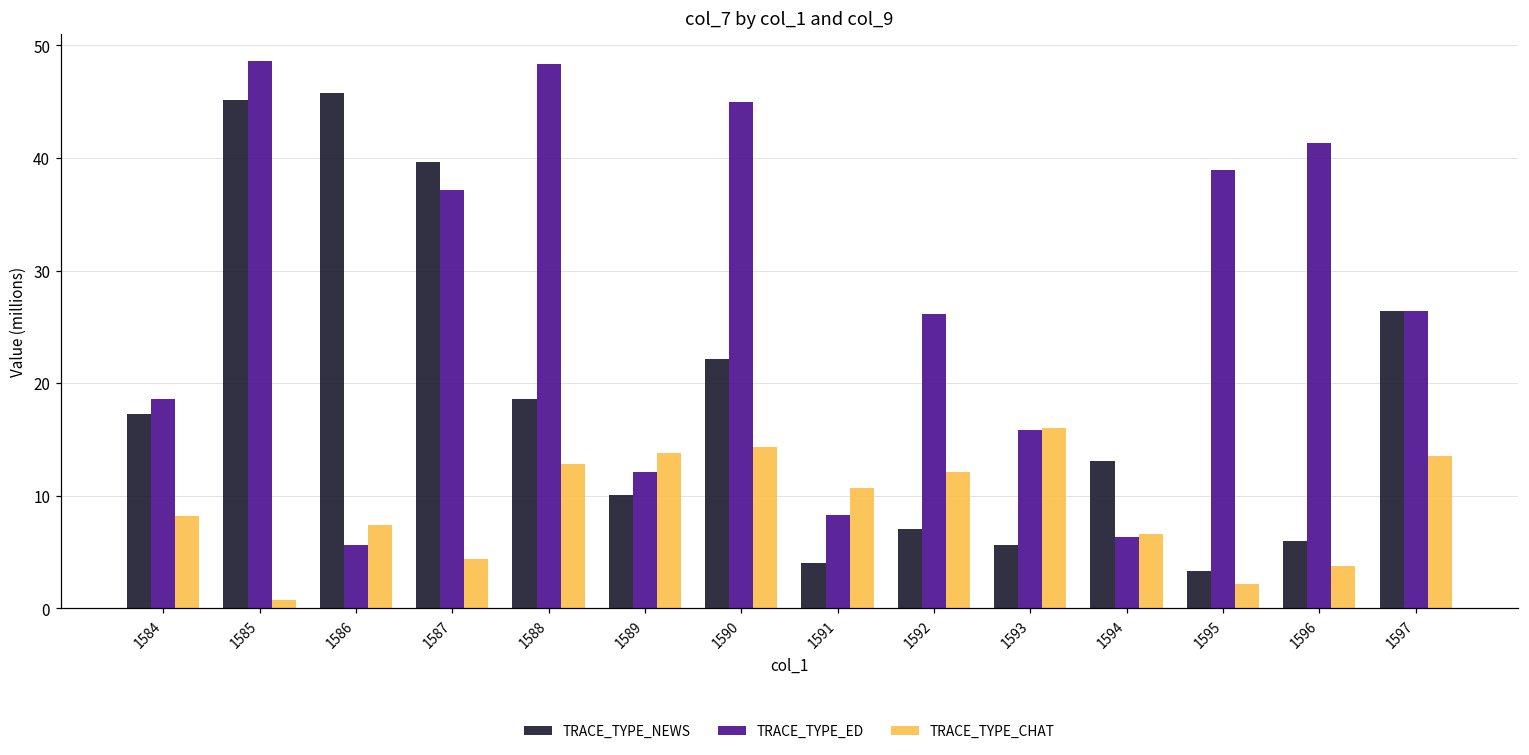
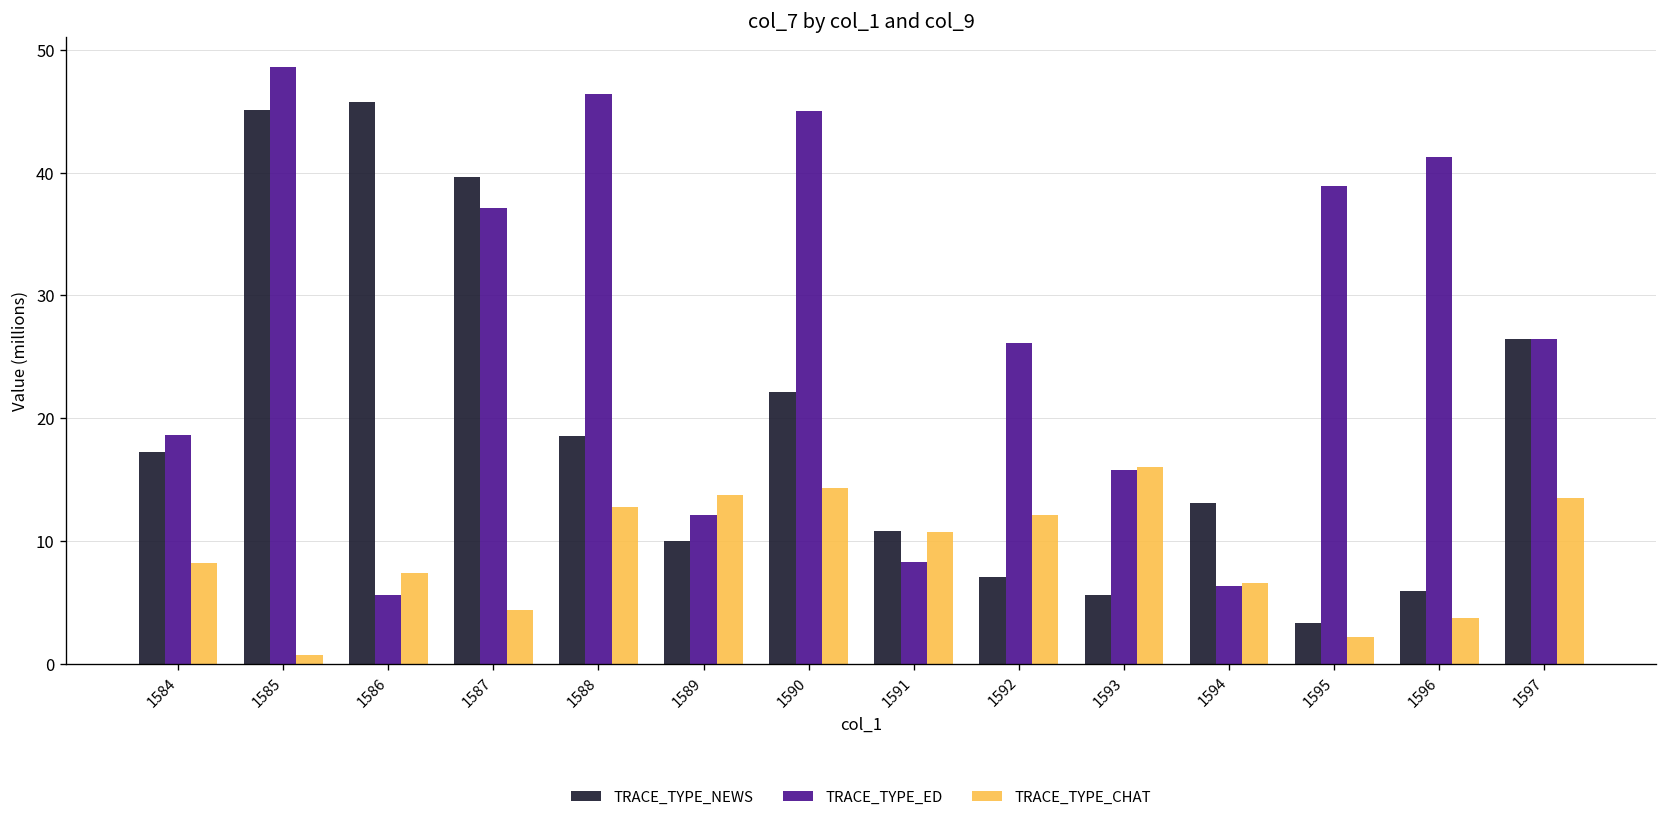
TRACE_TYPE_ED, 1588: 48.3 -> 46.4
TRACE_TYPE_NEWS, 1591: 4.1 -> 10.8
